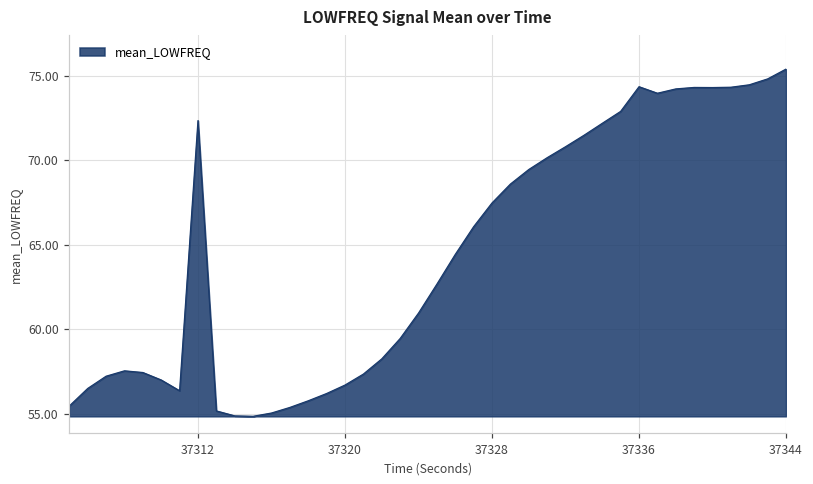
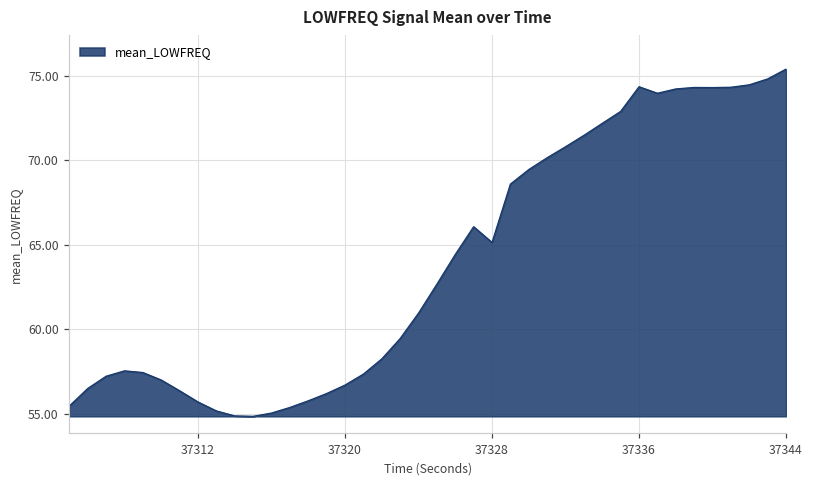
37312: 72.4 -> 55.7
37328: 67.5 -> 65.1
